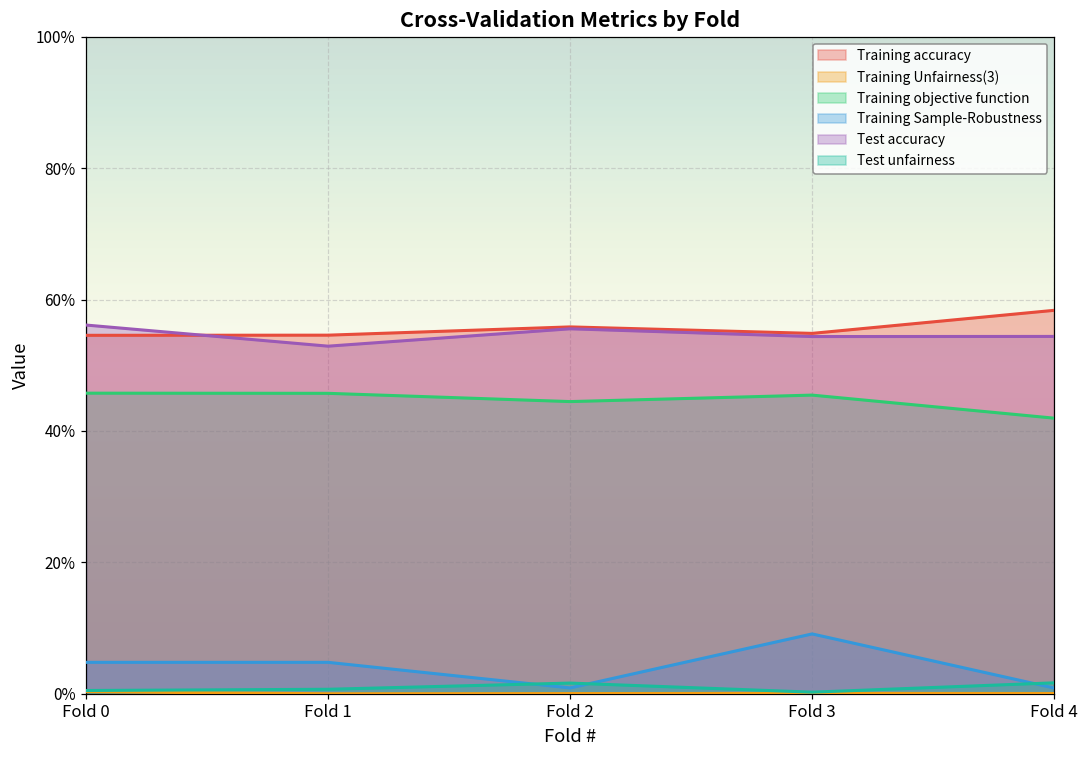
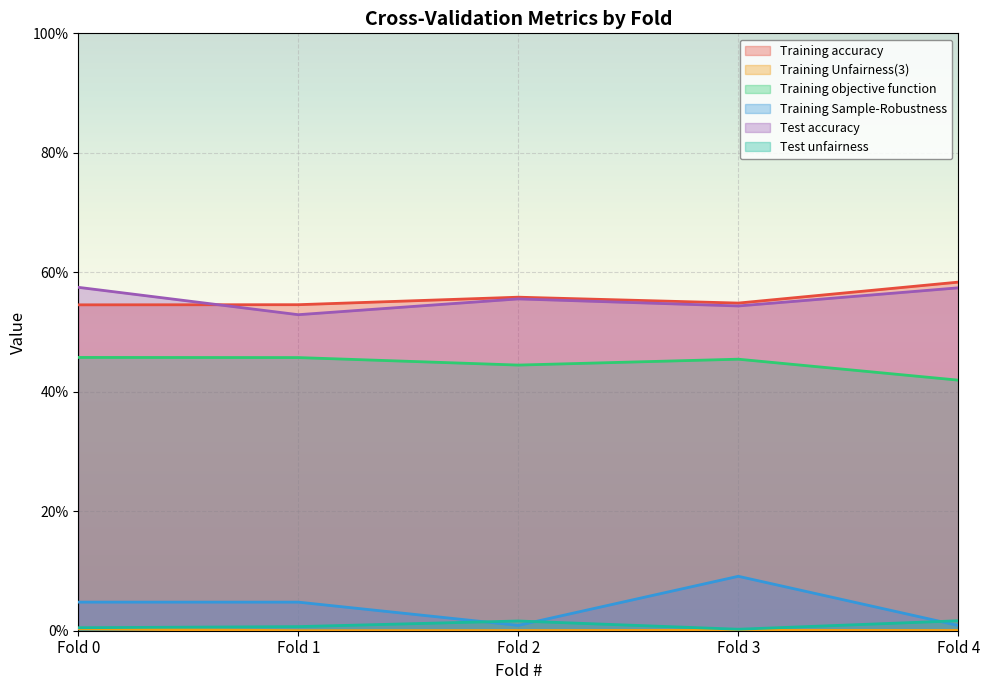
Test accuracy, Fold 0: 56% -> 57%
Test accuracy, Fold 4: 54% -> 57%
